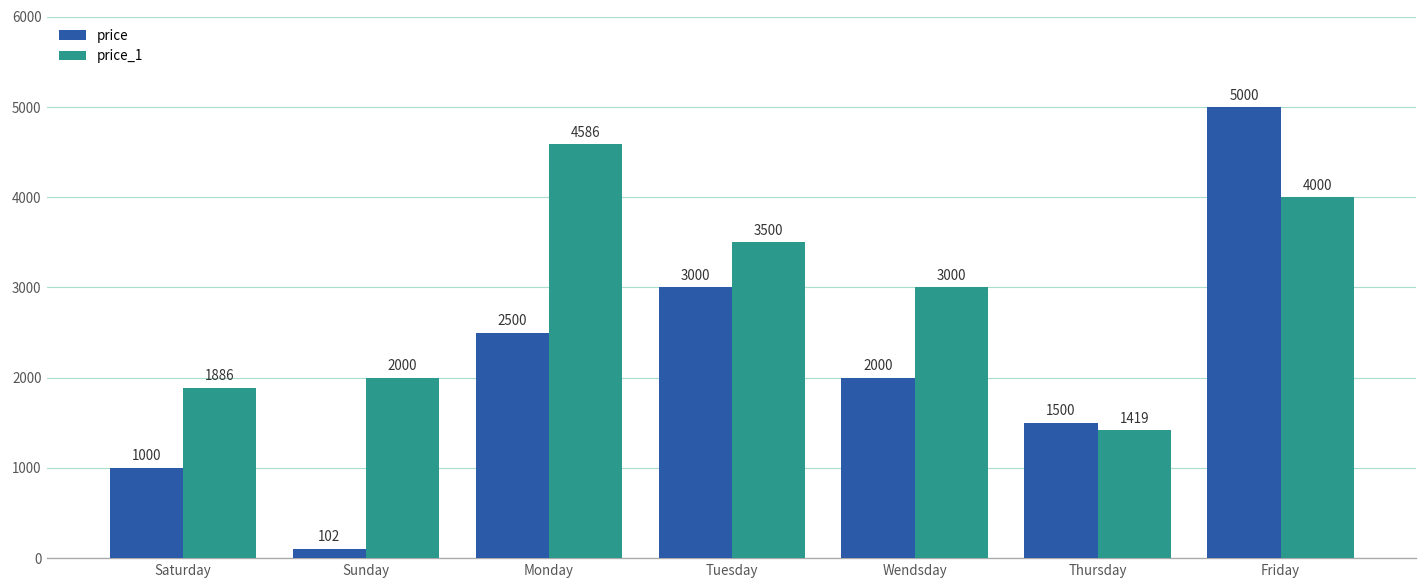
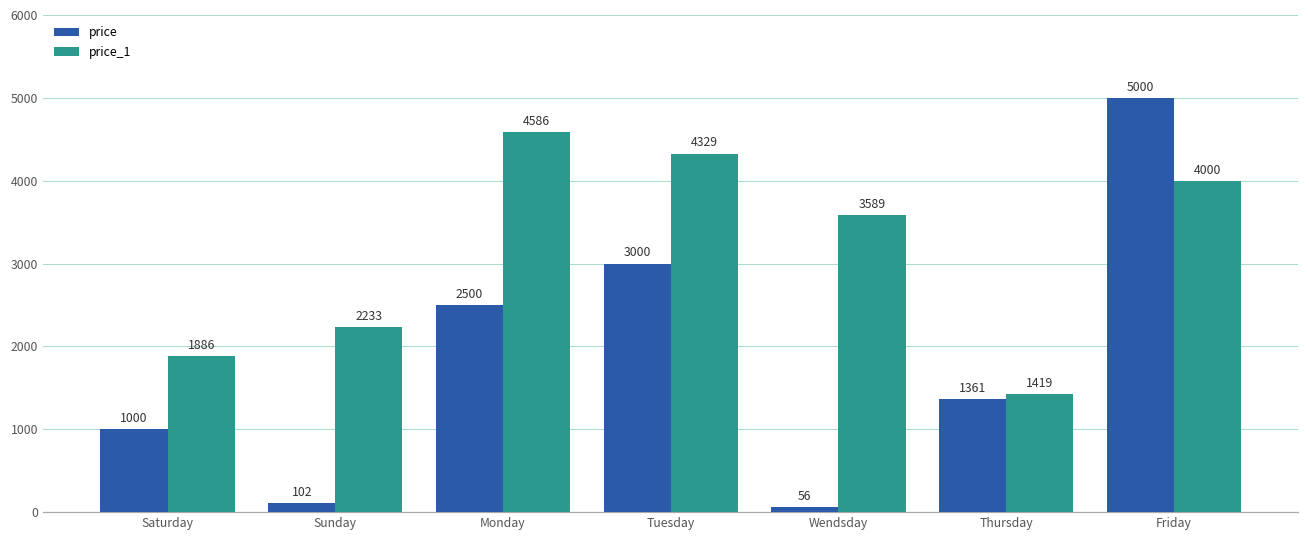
price_1, Sunday: 2000 -> 2233
price_1, Tuesday: 3500 -> 4329
price, Wendsday: 2000 -> 56
price_1, Wendsday: 3000 -> 3589
price, Thursday: 1500 -> 1361
